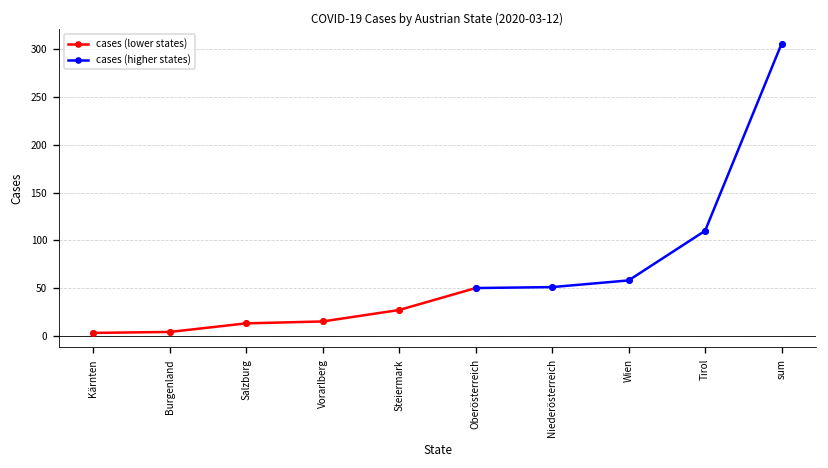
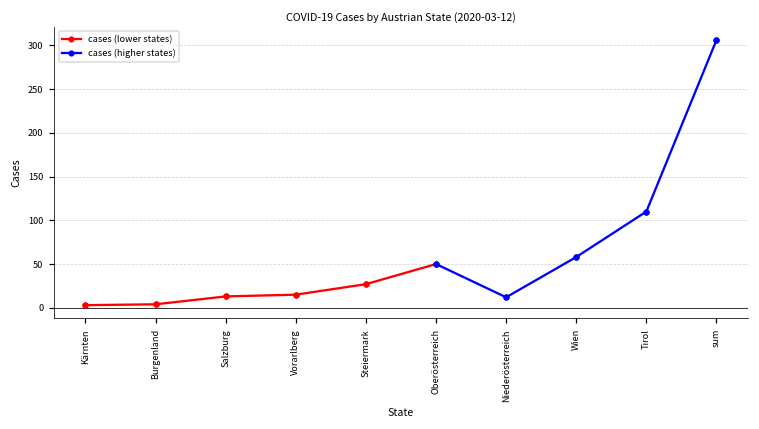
cases (higher states), Niederösterreich: 50 -> 10
